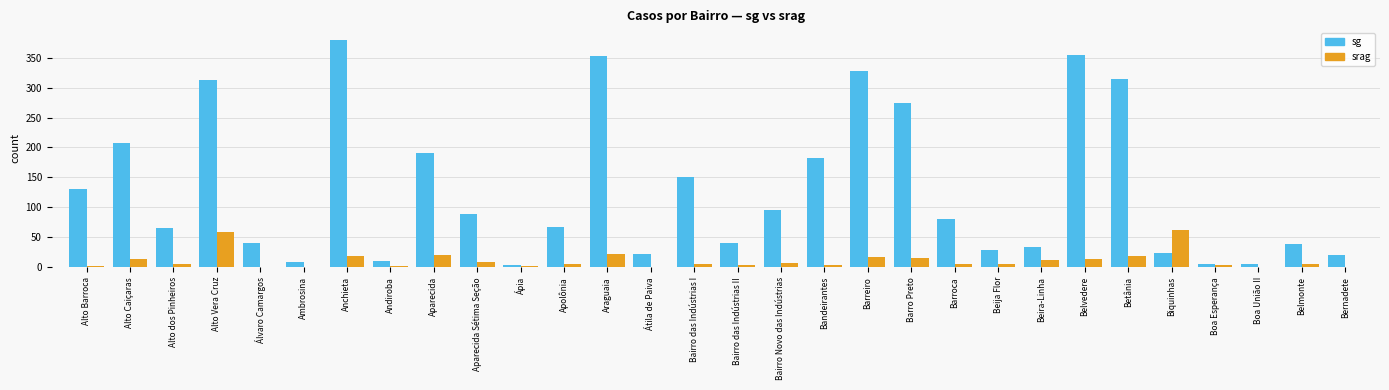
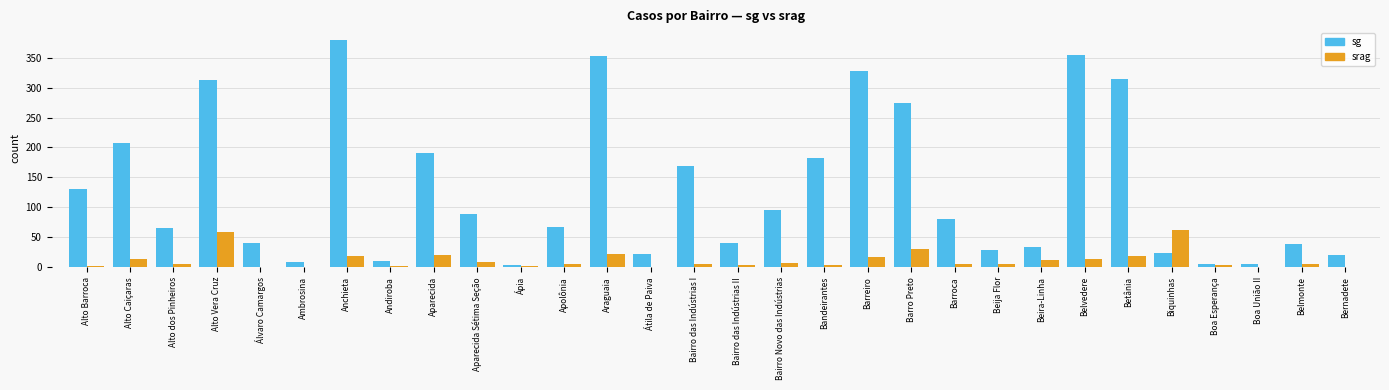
sg, Bairro das Indústrias I: 150 -> 170
srag, Barro Preto: 20 -> 30
